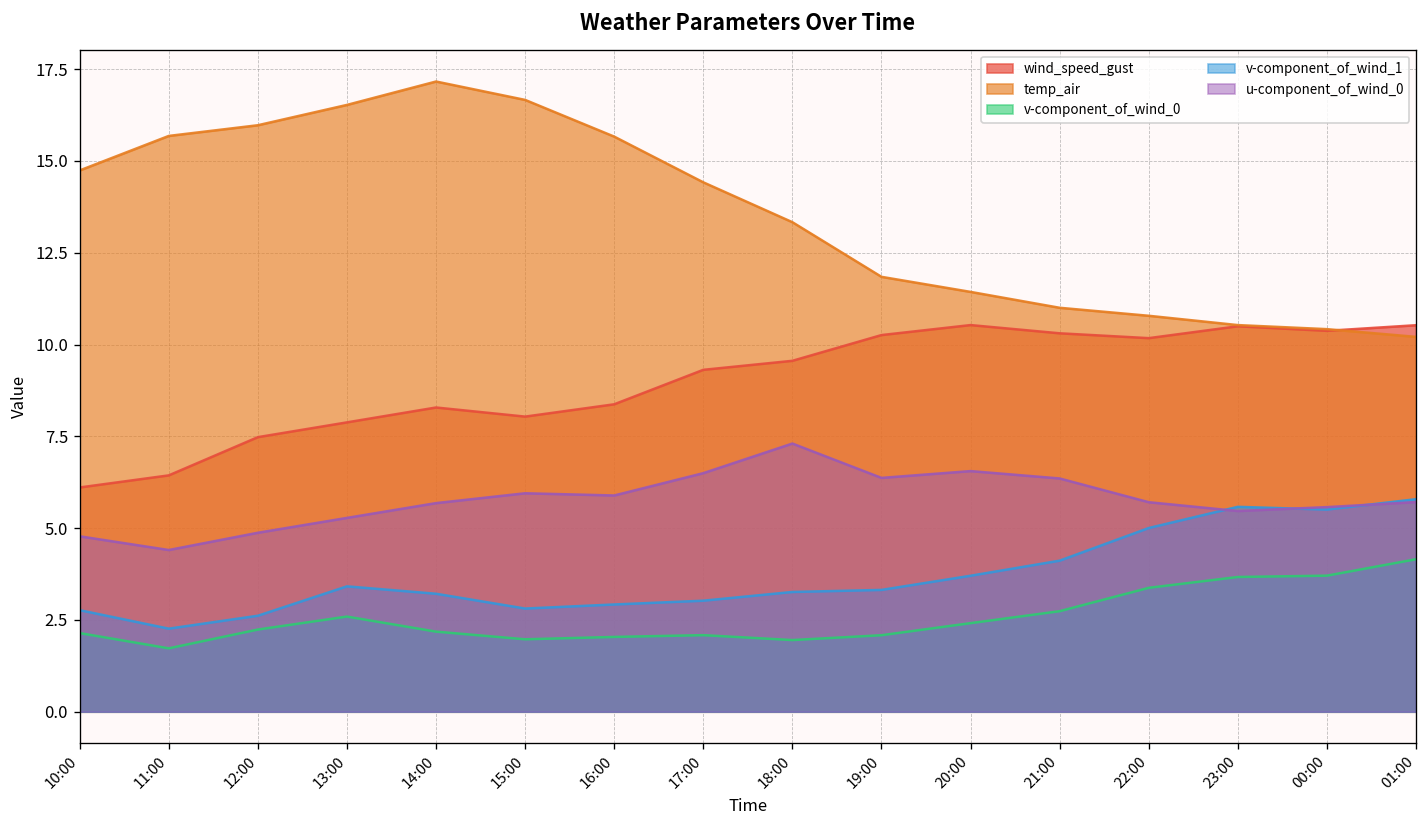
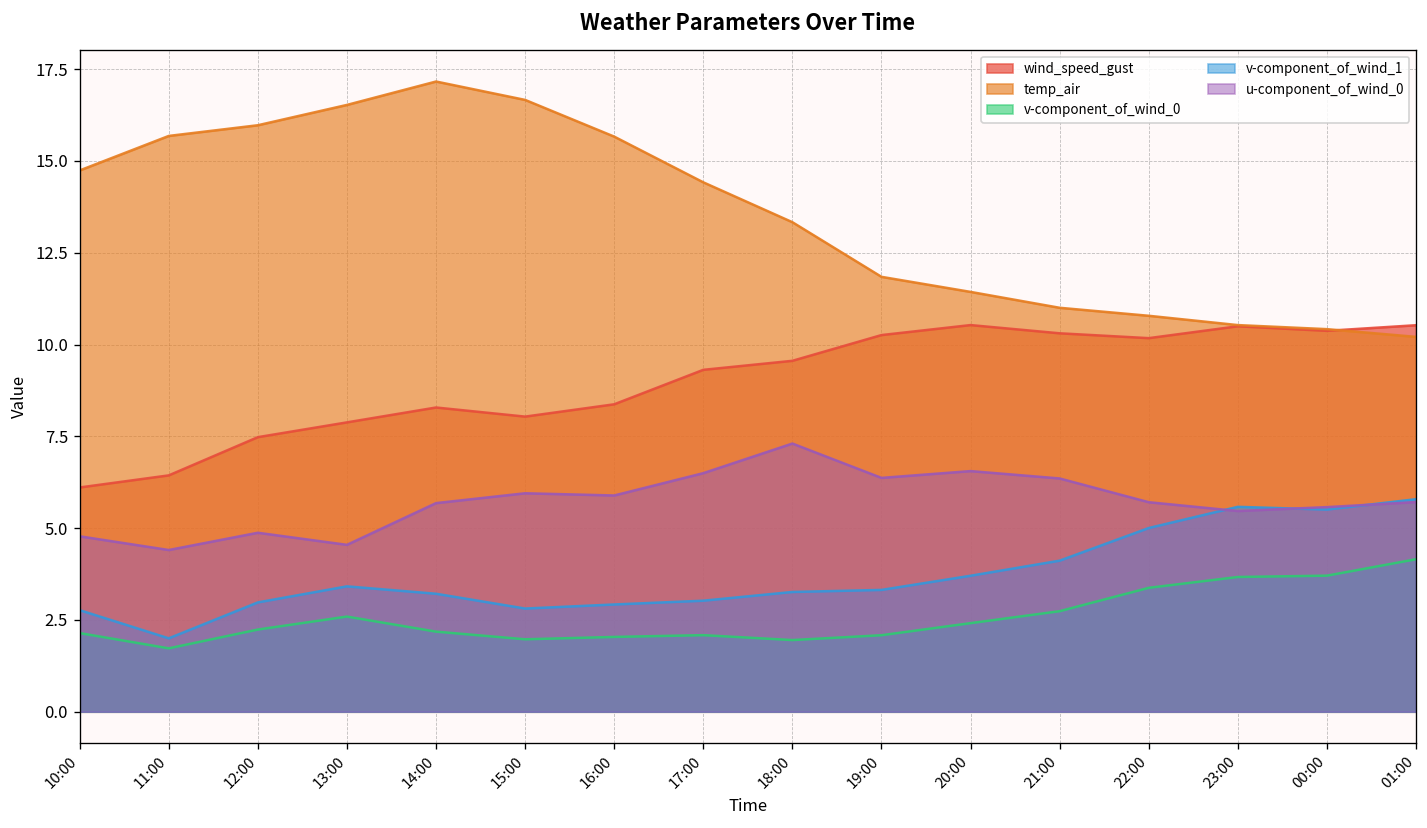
v-component_of_wind_1, 11:00: 2.3 -> 2.0
v-component_of_wind_1, 12:00: 2.6 -> 3.0
u-component_of_wind_0, 13:00: 5.3 -> 4.5
